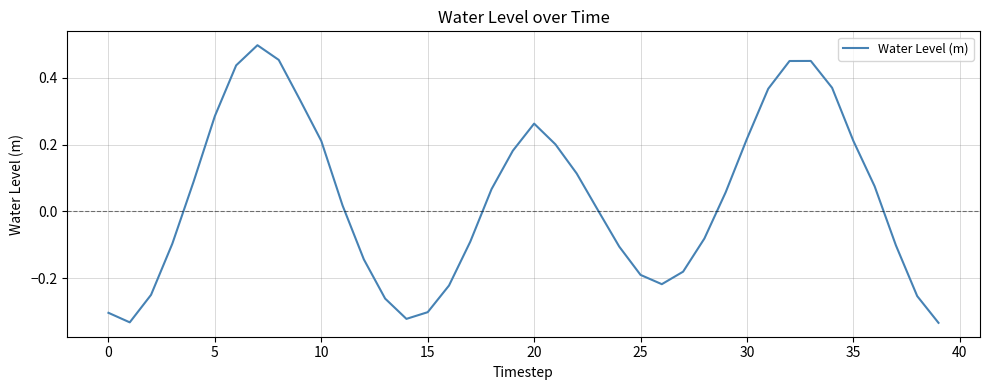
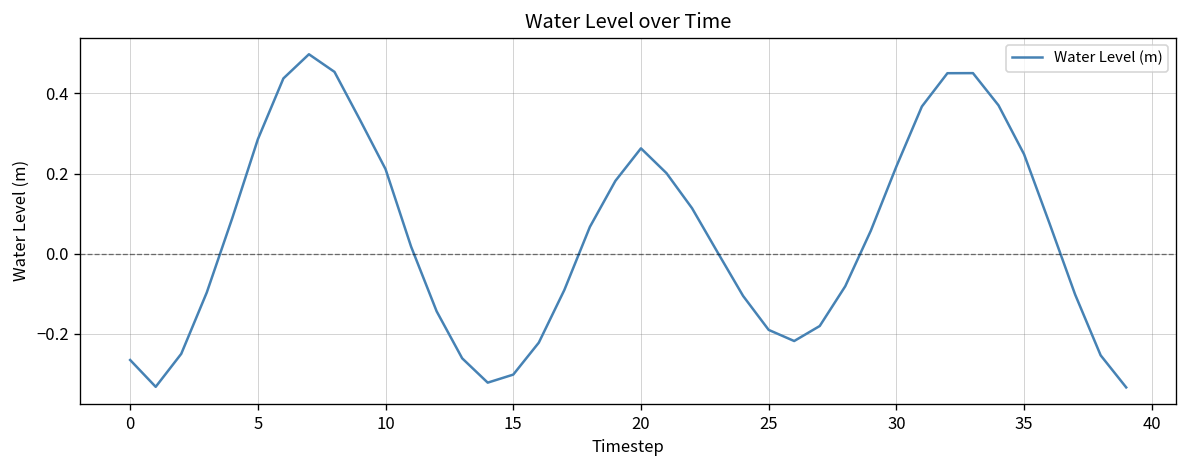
0: -0.30 -> -0.27
35: 0.21 -> 0.25
